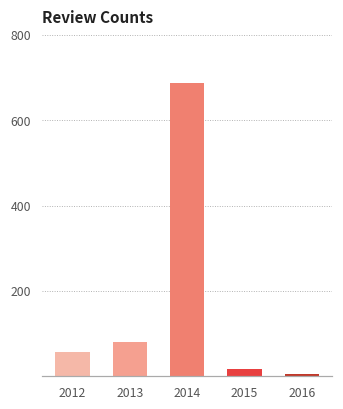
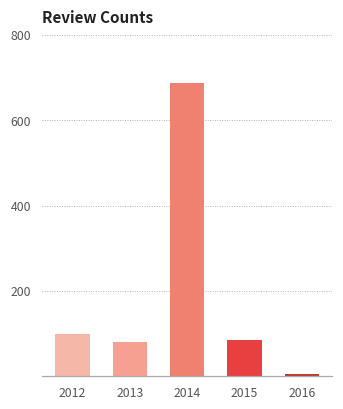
2012: 60 -> 100
2015: 20 -> 90
